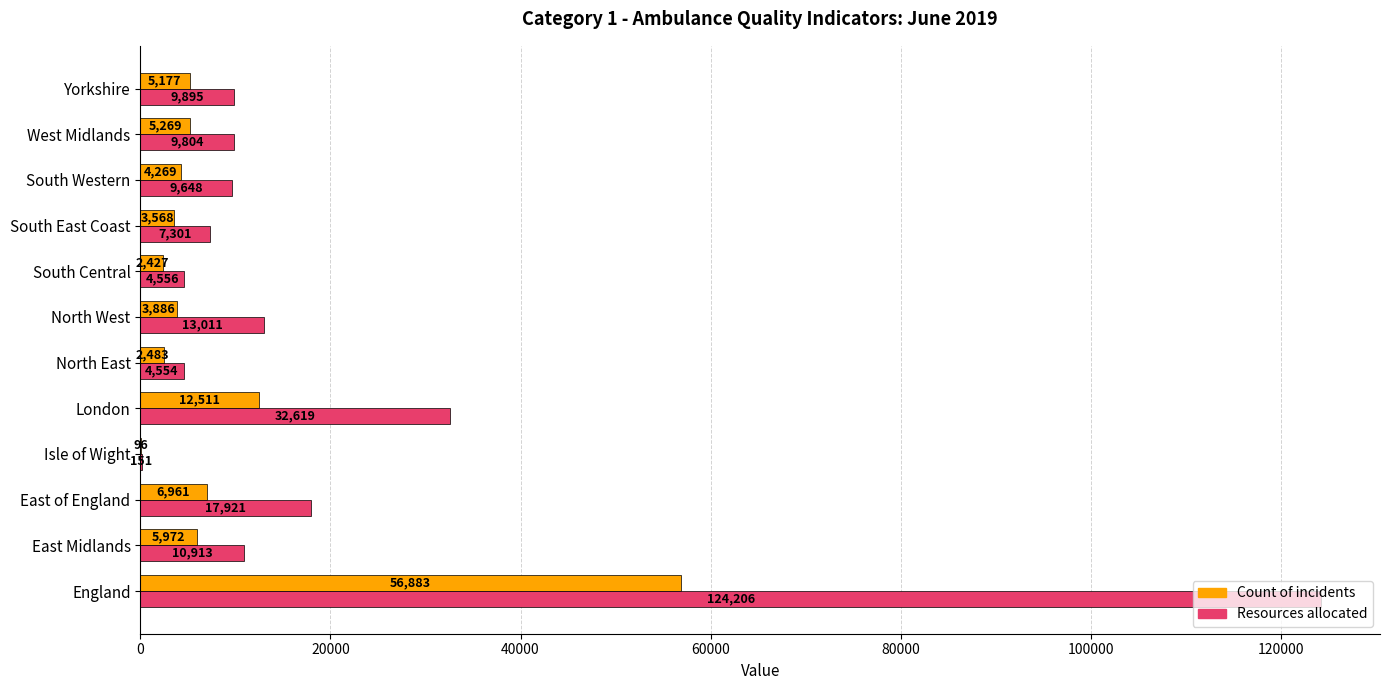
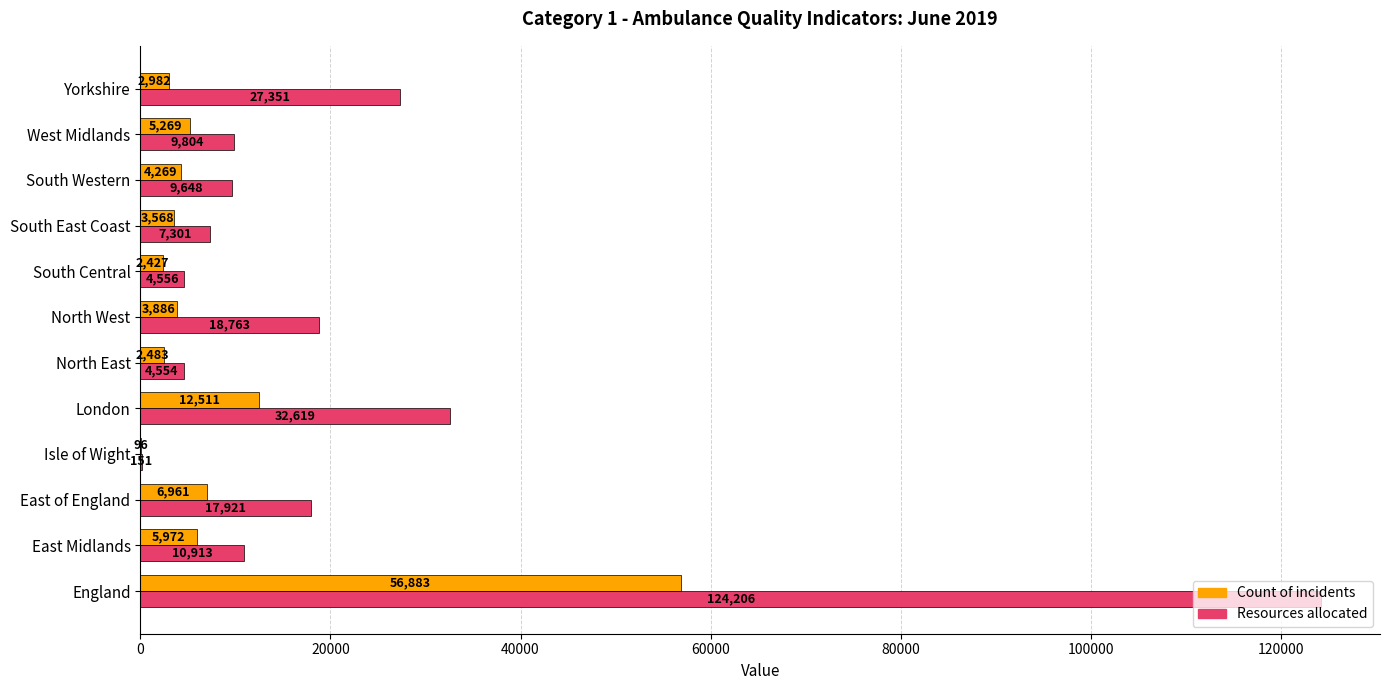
Count of incidents, Yorkshire: 5,177 -> 2,982
Resources allocated, Yorkshire: 9,895 -> 27,351
Resources allocated, North West: 13,011 -> 18,763
